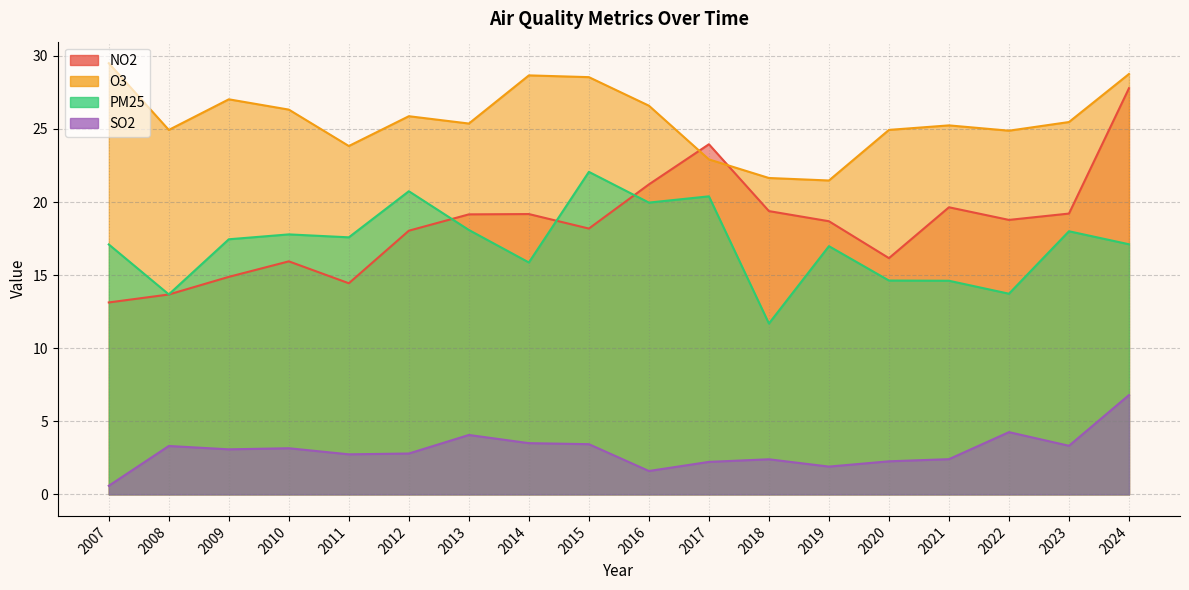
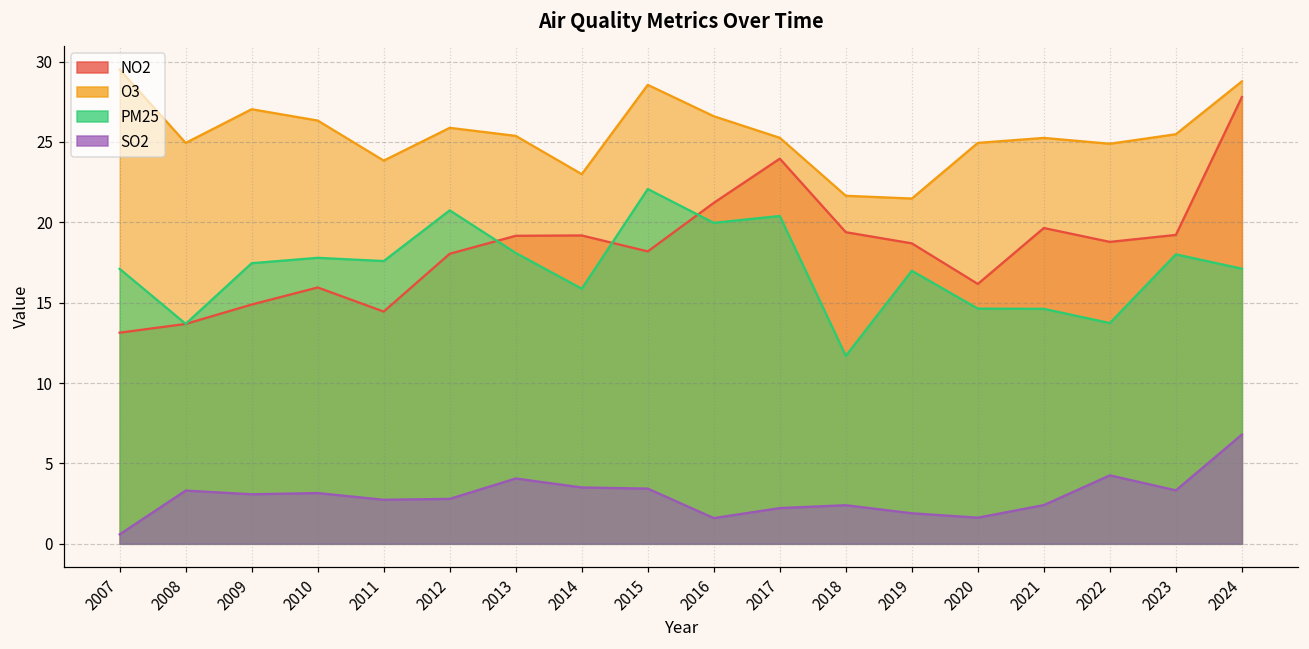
O3, 2014: 28.7 -> 23.0
O3, 2017: 22.9 -> 25.3
SO2, 2020: 2.3 -> 1.6
